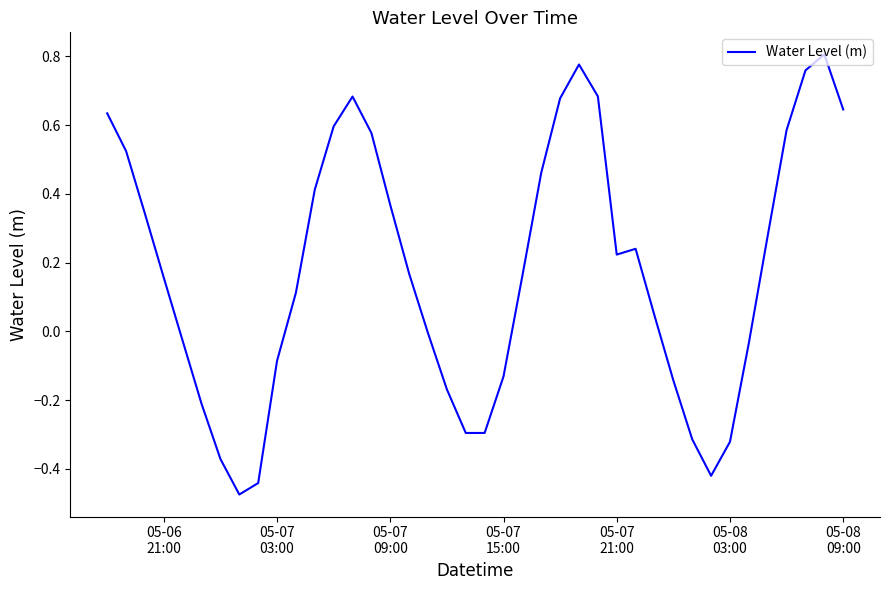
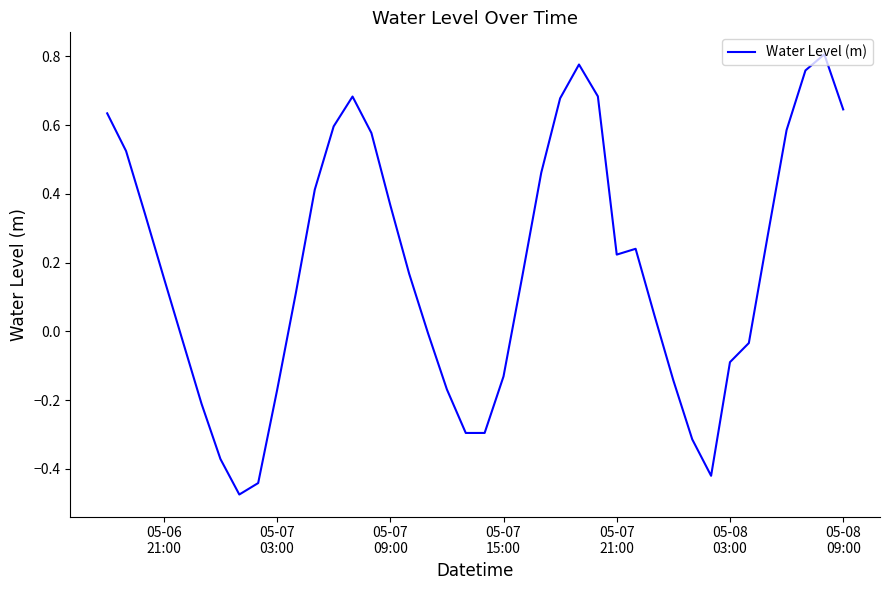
05-07 03:00: -0.09 -> -0.17
05-08 03:00: -0.32 -> -0.09
